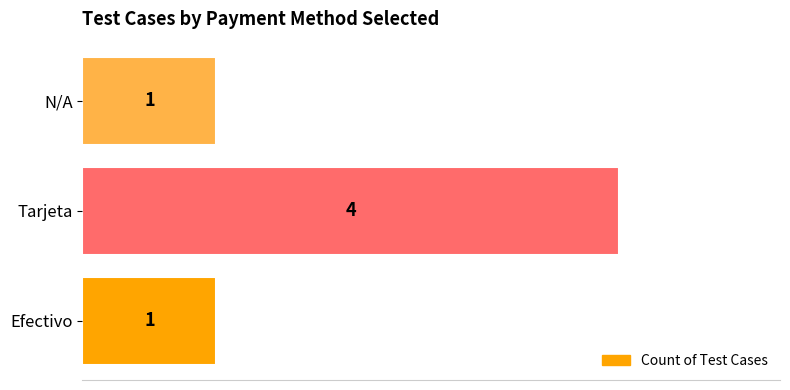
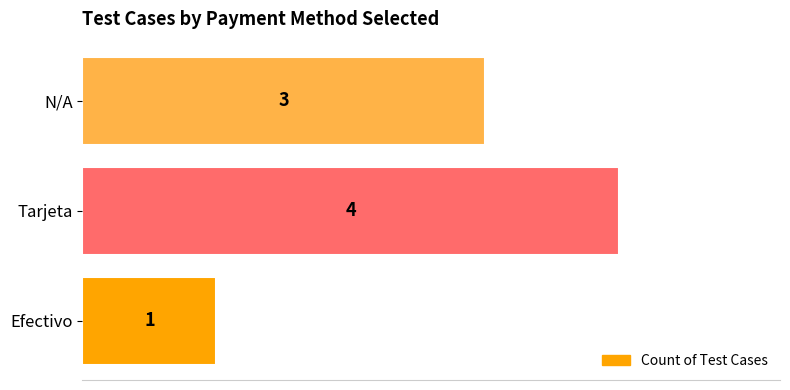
N/A: 1 -> 3
